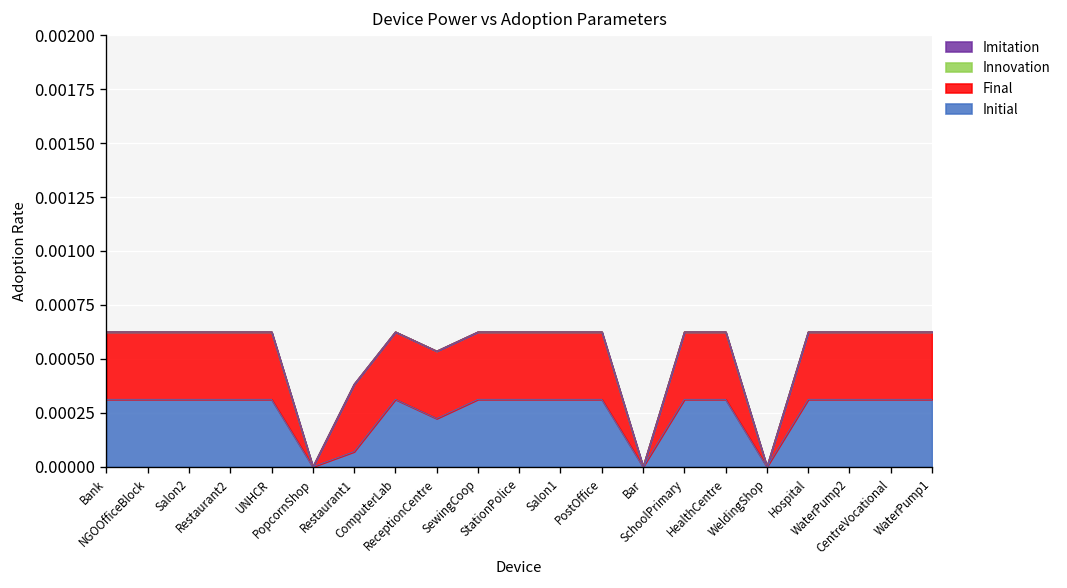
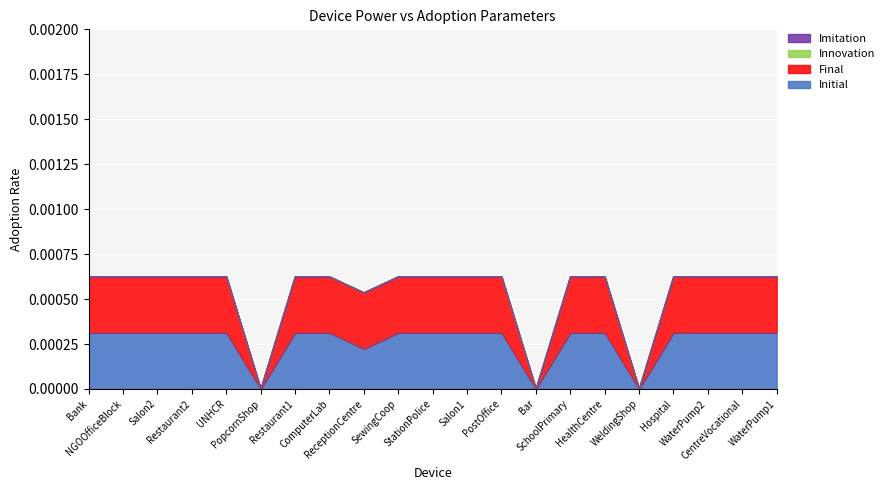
Initial, Restaurant1: 0.00007 -> 0.00031
